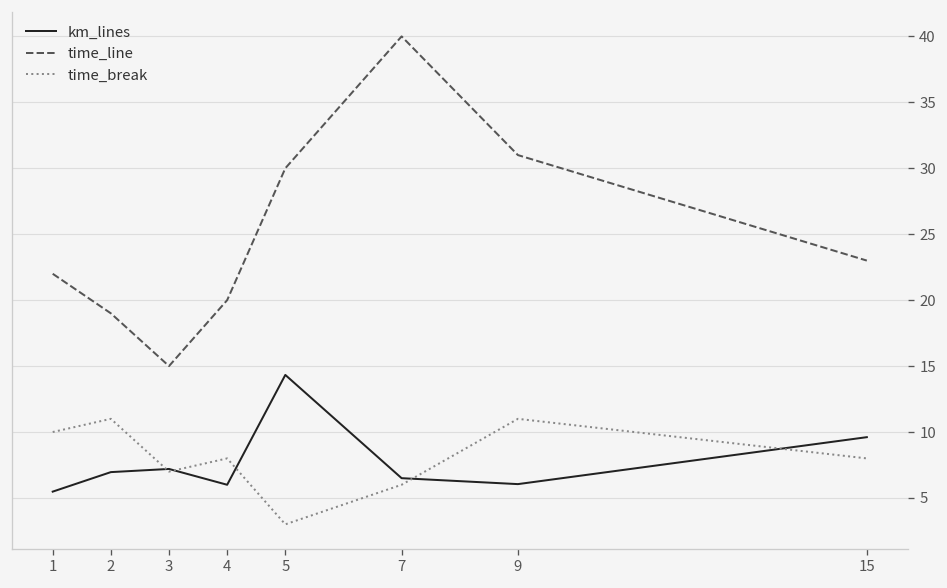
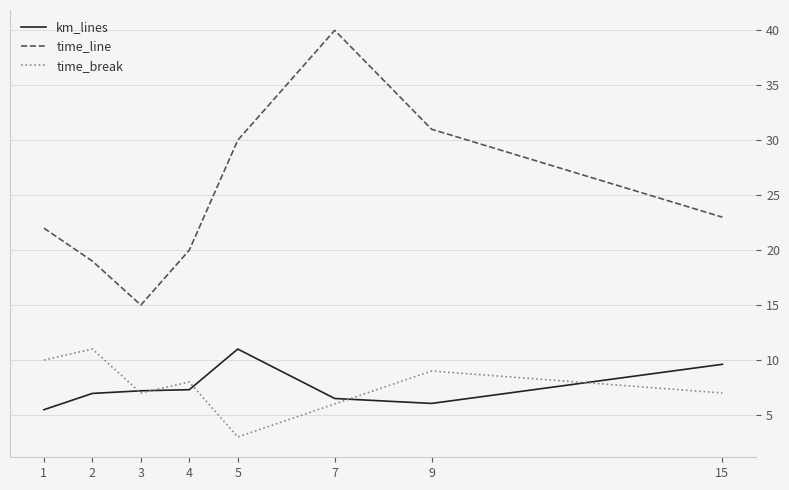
km_lines, 4: 6.0 -> 7.3
km_lines, 5: 14.3 -> 11.0
time_break, 9: 11 -> 9
time_break, 15: 8 -> 7
